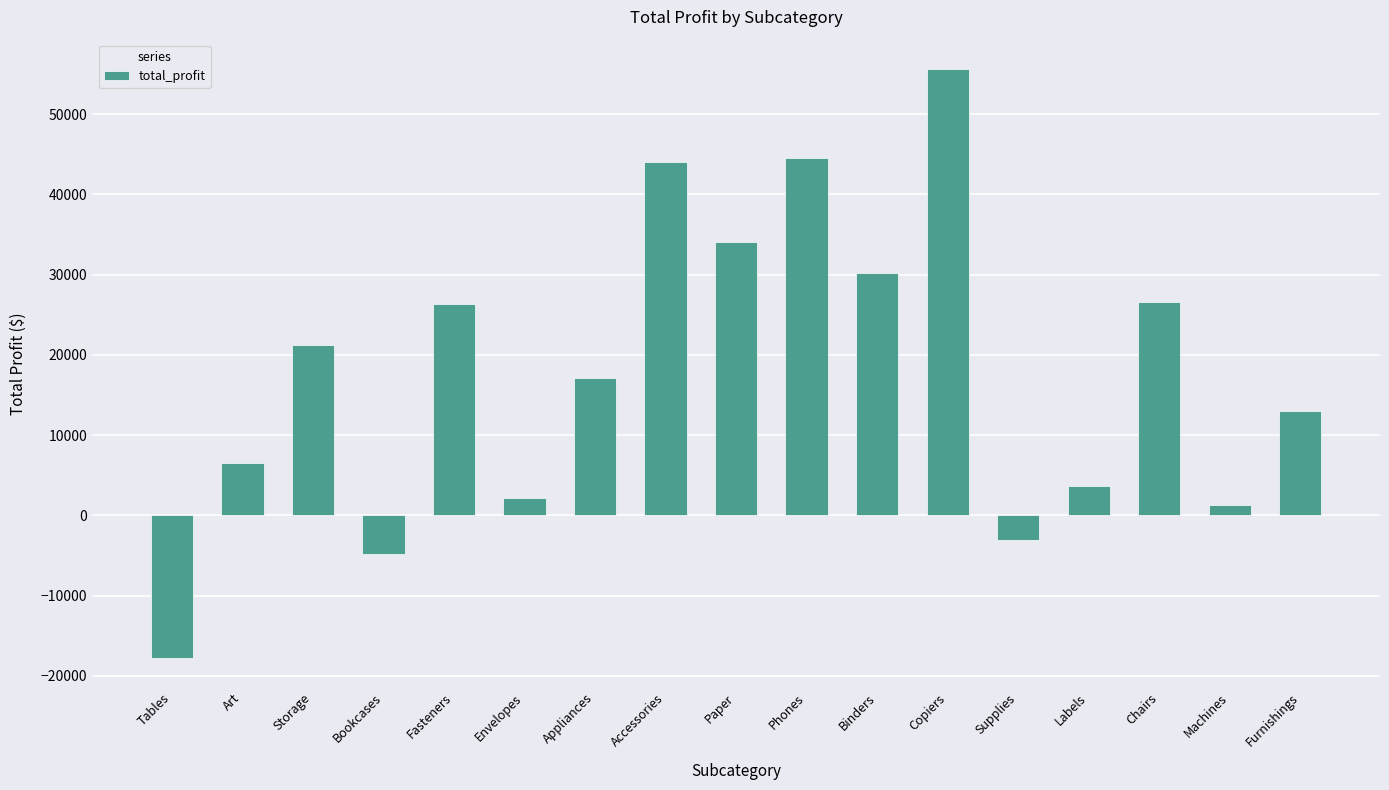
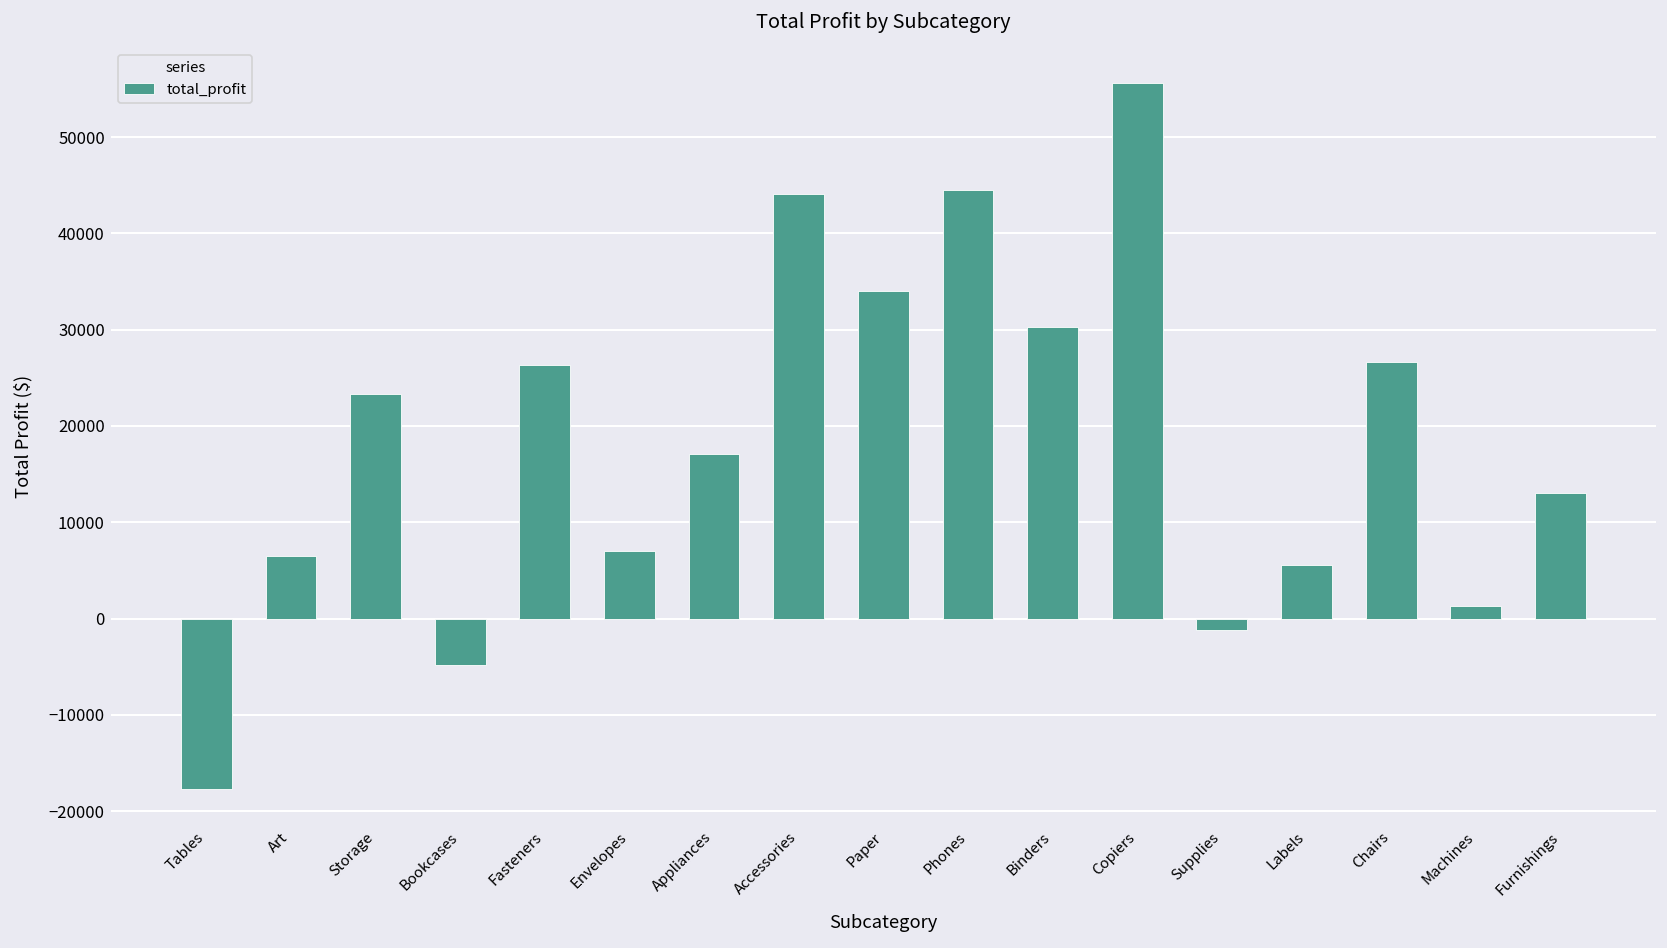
Storage: 21000 -> 23000
Envelopes: 2000 -> 7000
Supplies: -3000 -> -1000
Labels: 4000 -> 6000
